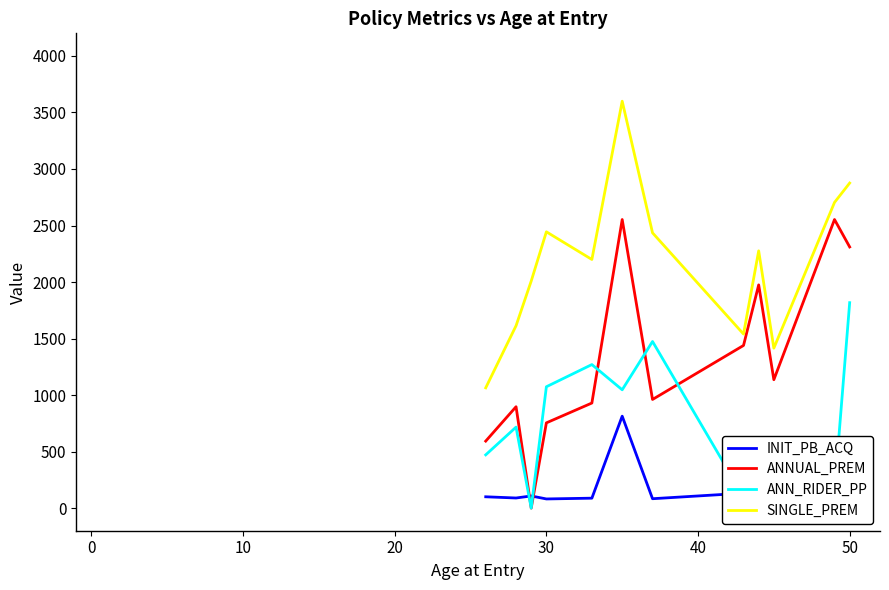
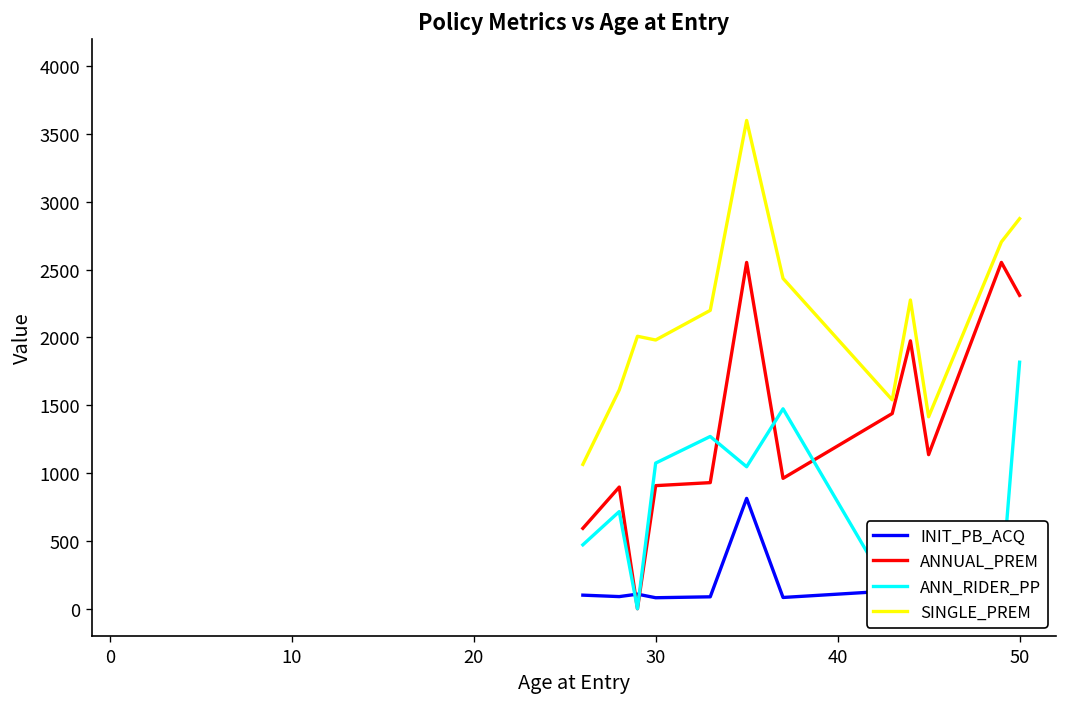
ANNUAL_PREM, 30: 750 -> 910
SINGLE_PREM, 30: 2440 -> 1980
